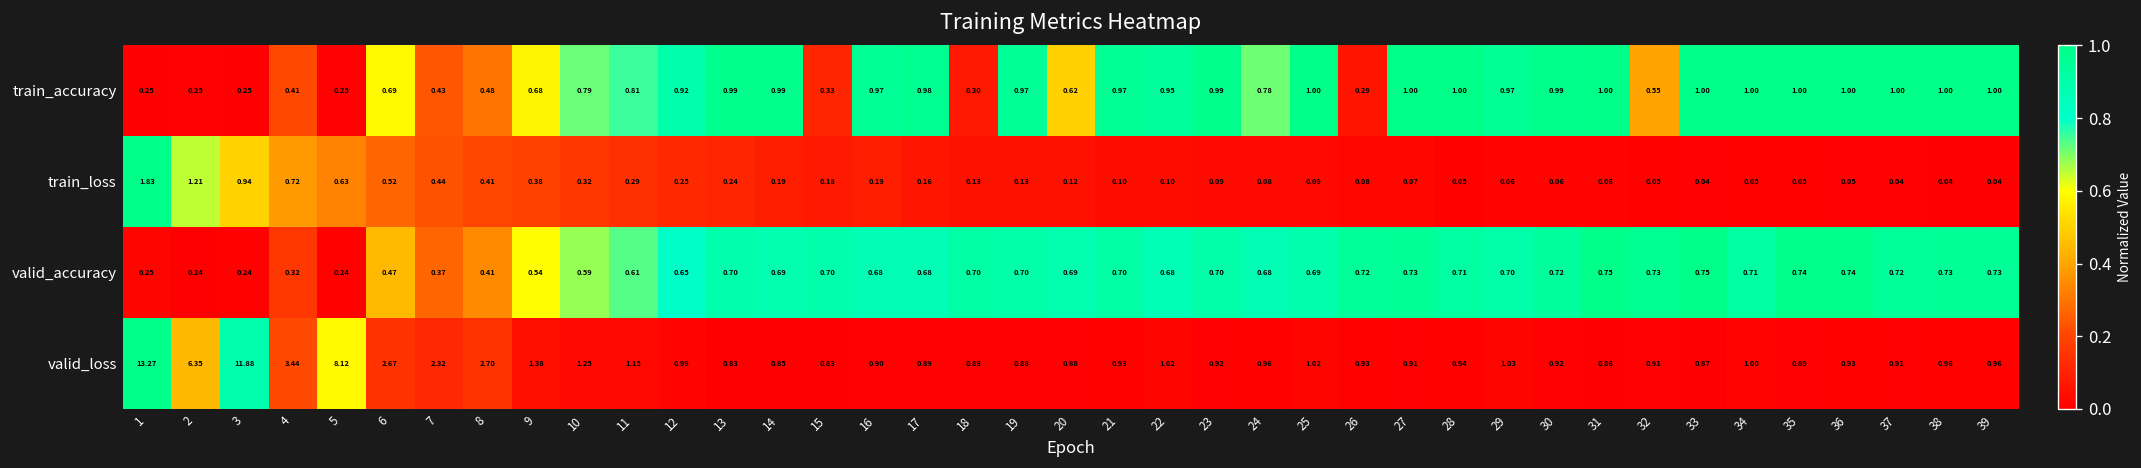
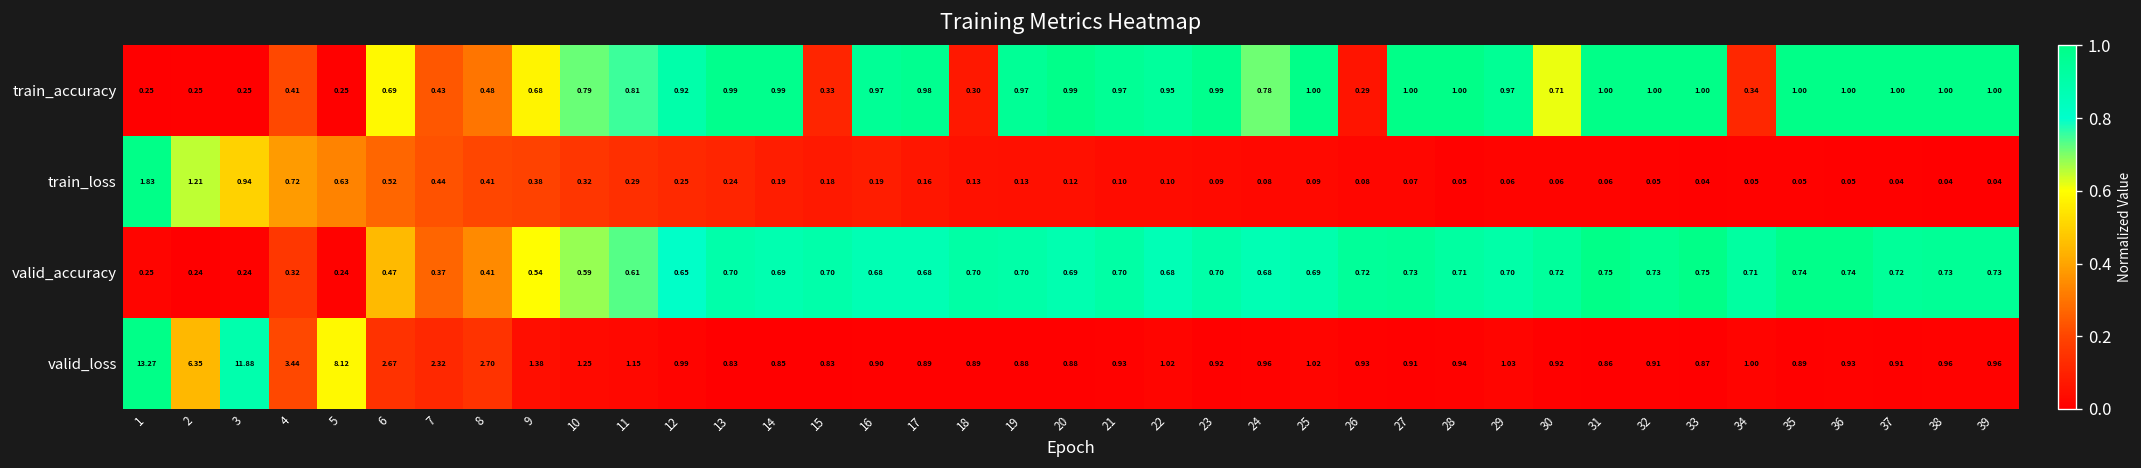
train_accuracy, 20: 0.62 -> 0.99
train_accuracy, 30: 0.99 -> 0.71
train_accuracy, 32: 0.55 -> 1.00
train_accuracy, 34: 1.00 -> 0.34
